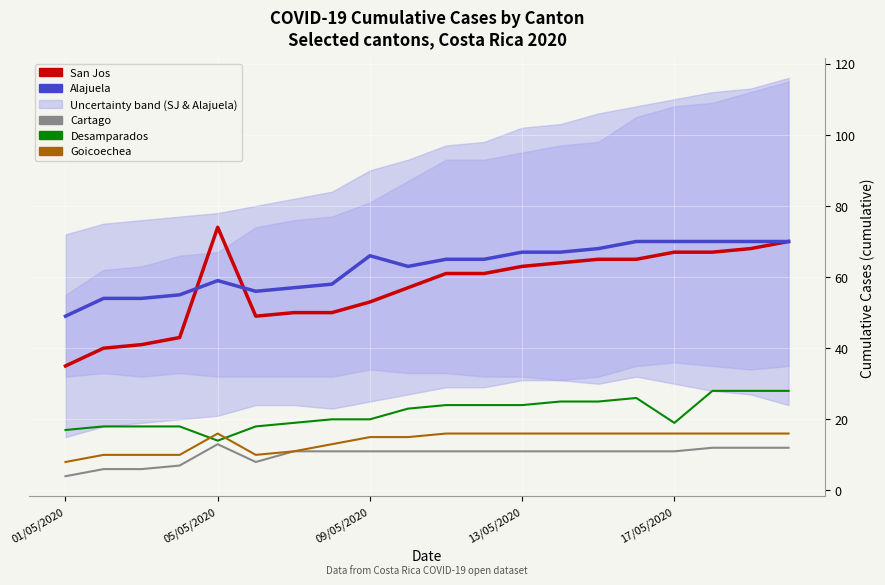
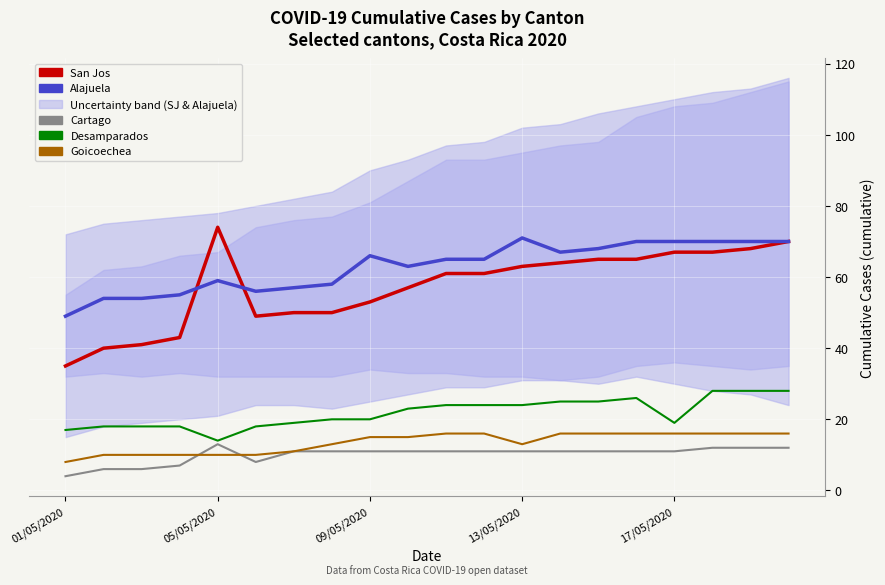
Goicoechea, 05/05/2020: 16 -> 10
Alajuela, 13/05/2020: 67 -> 71
Goicoechea, 13/05/2020: 16 -> 13
